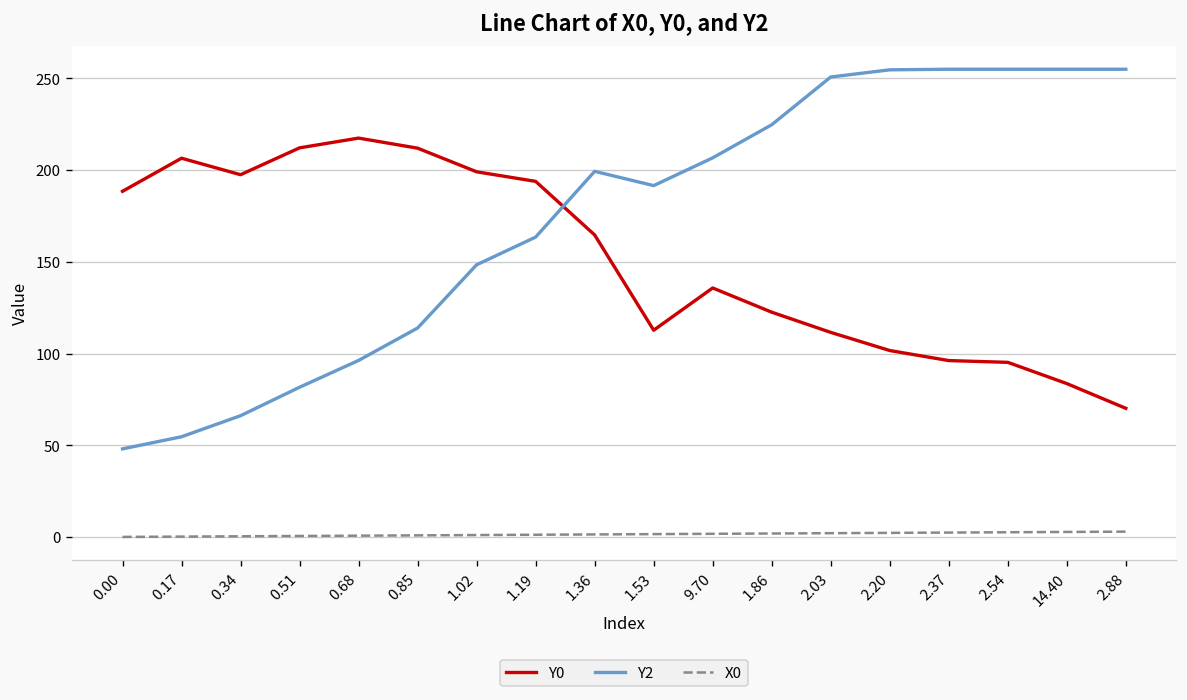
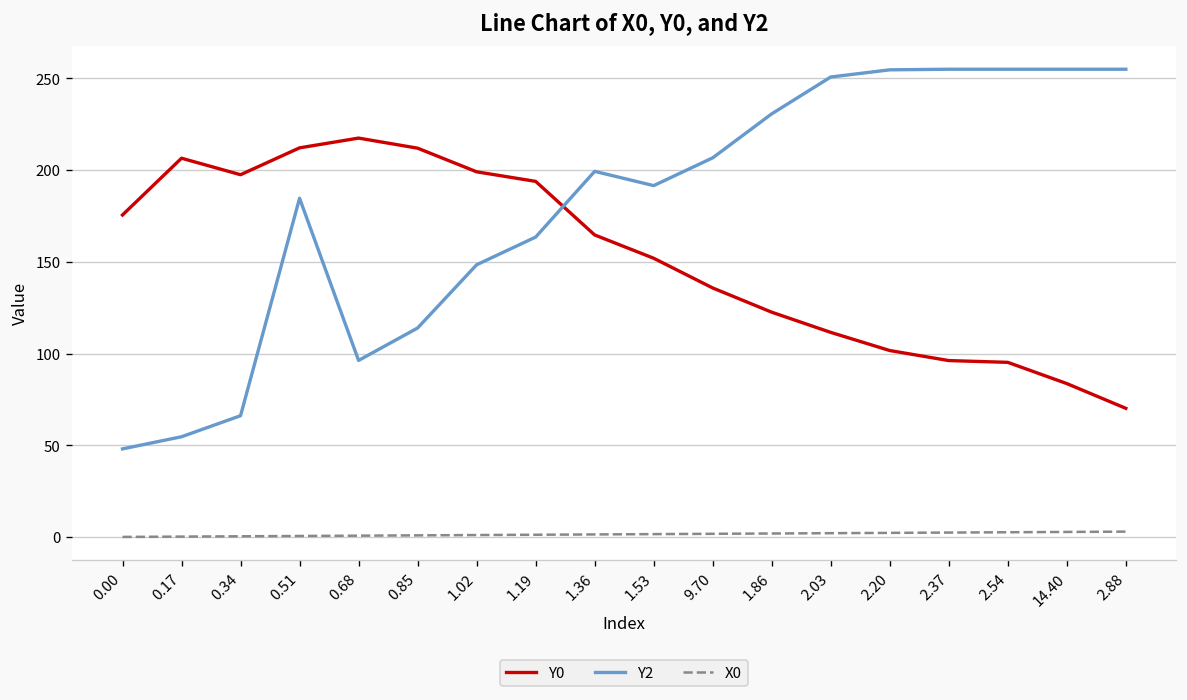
Y0, 0.00: 188 -> 176
Y2, 0.51: 82 -> 185
Y0, 1.53: 113 -> 152
Y2, 1.86: 225 -> 231
